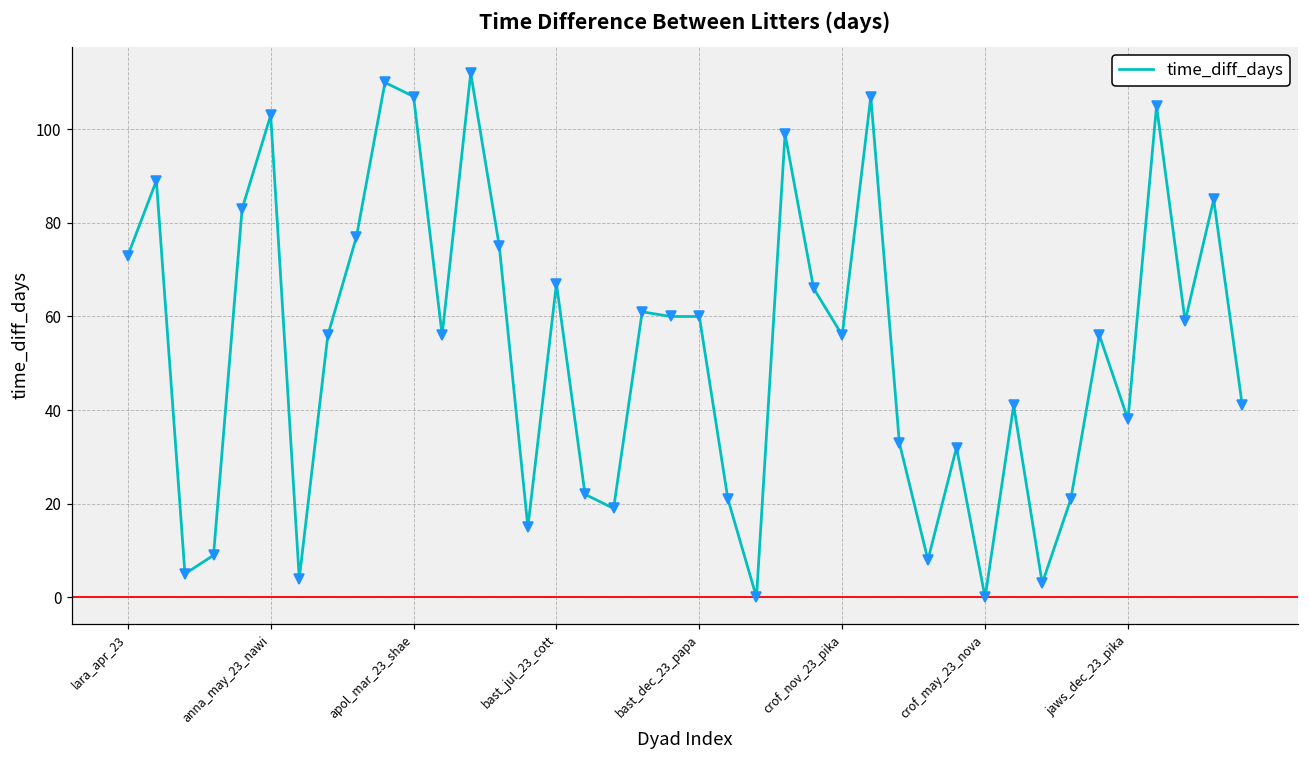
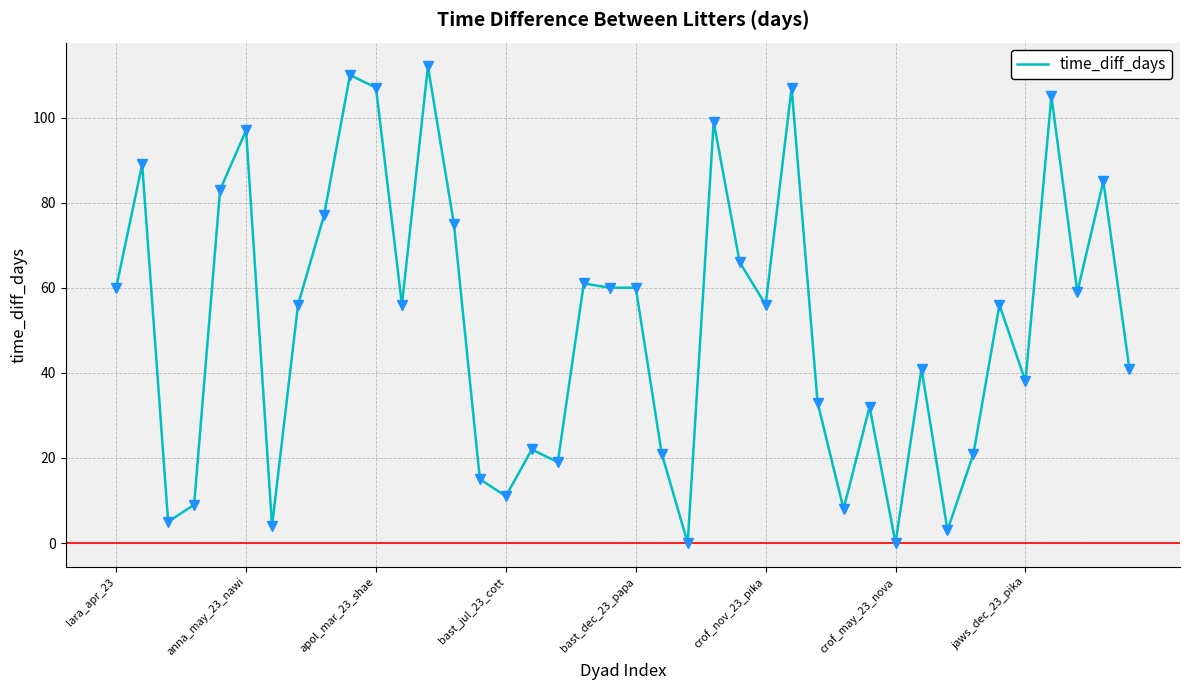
lara_apr_23: 73 -> 60
anna_may_23_nawi: 103 -> 97
bast_jul_23_cott: 67 -> 11
